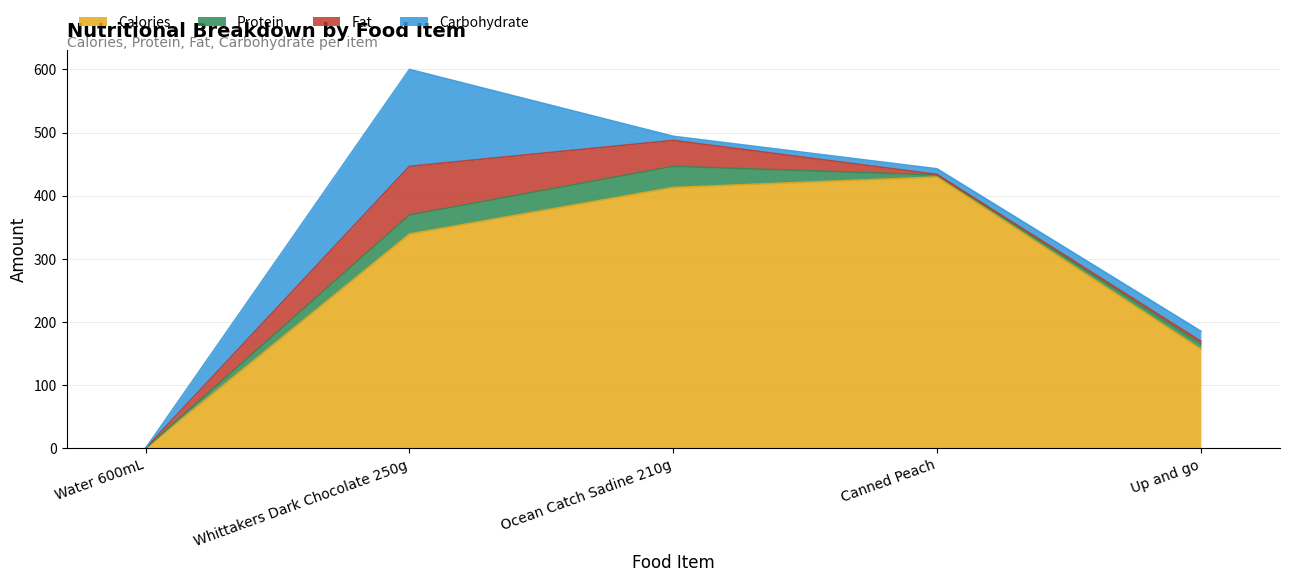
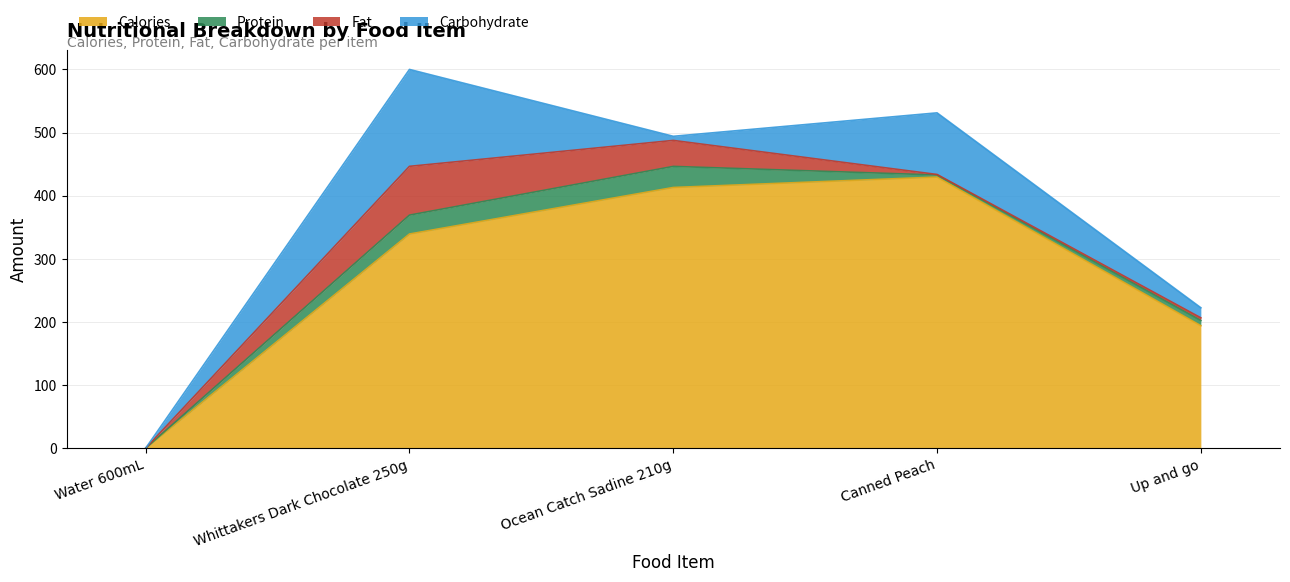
Carbohydrate, Canned Peach: 10 -> 100
Calories, Up and go: 160 -> 190
